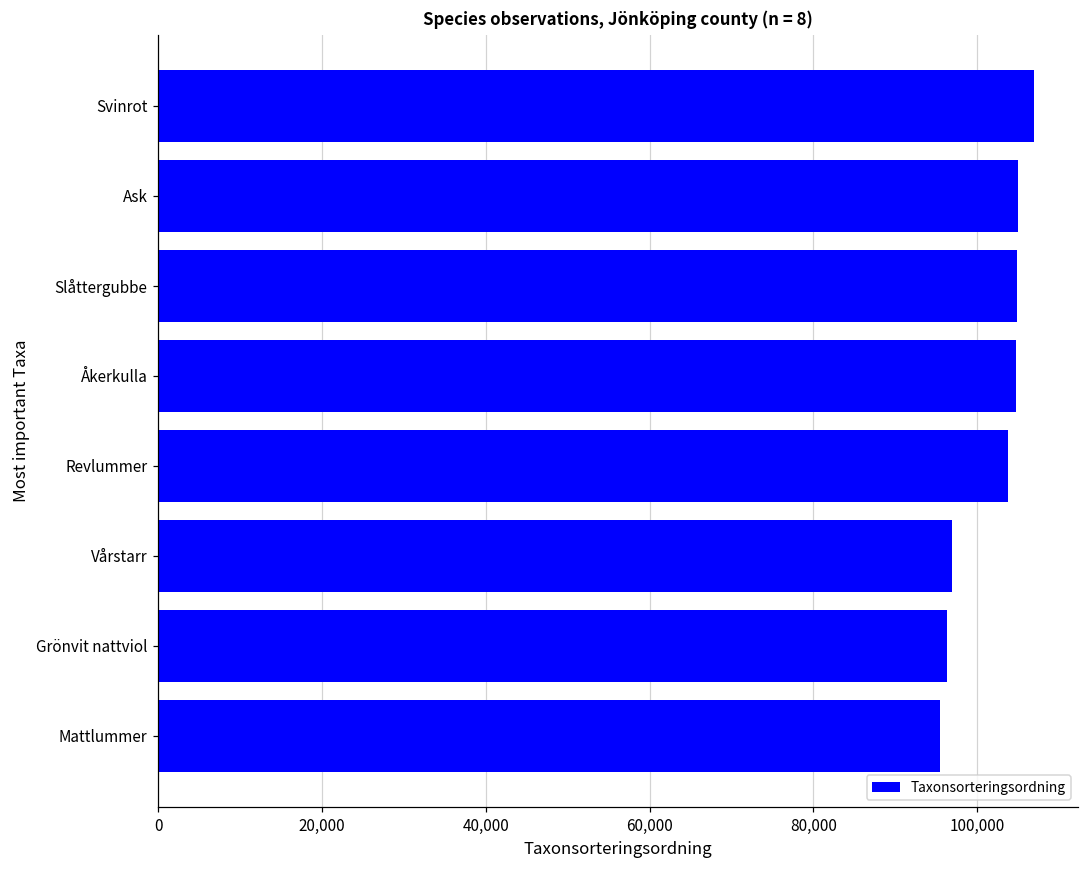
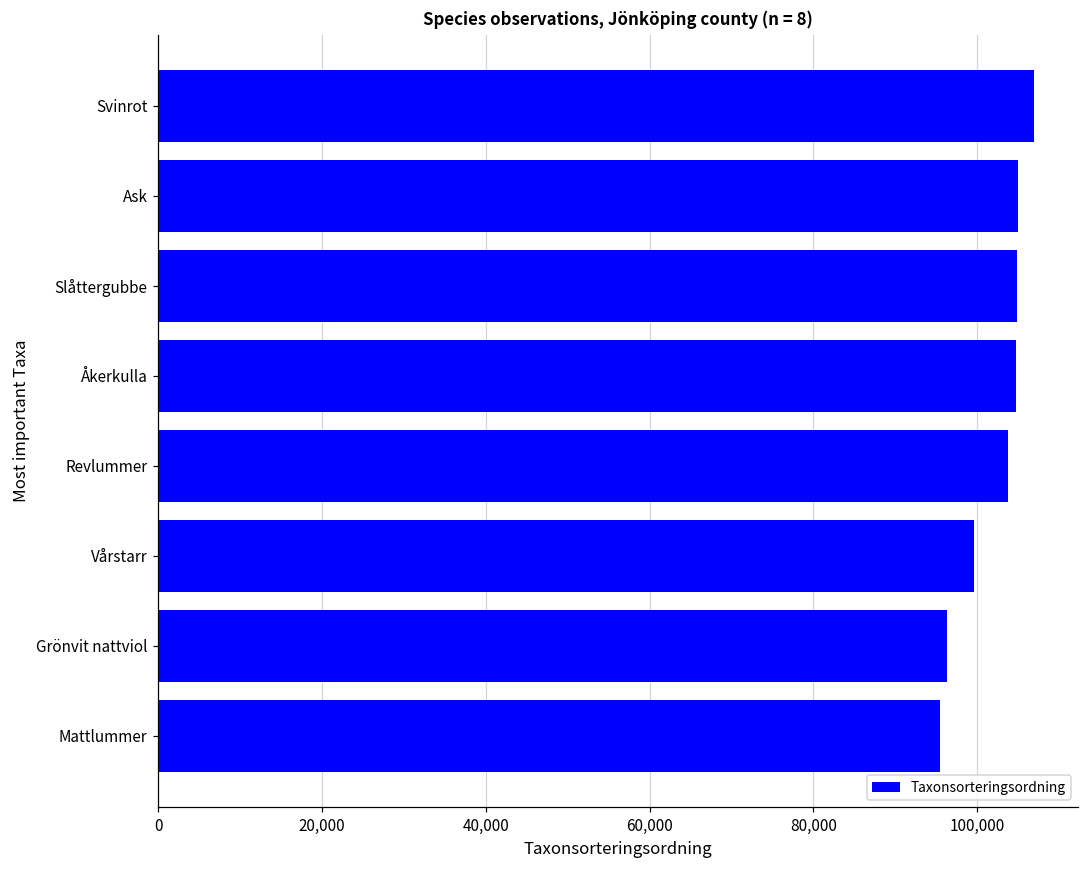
Vårstarr: 97,000 -> 100,000
